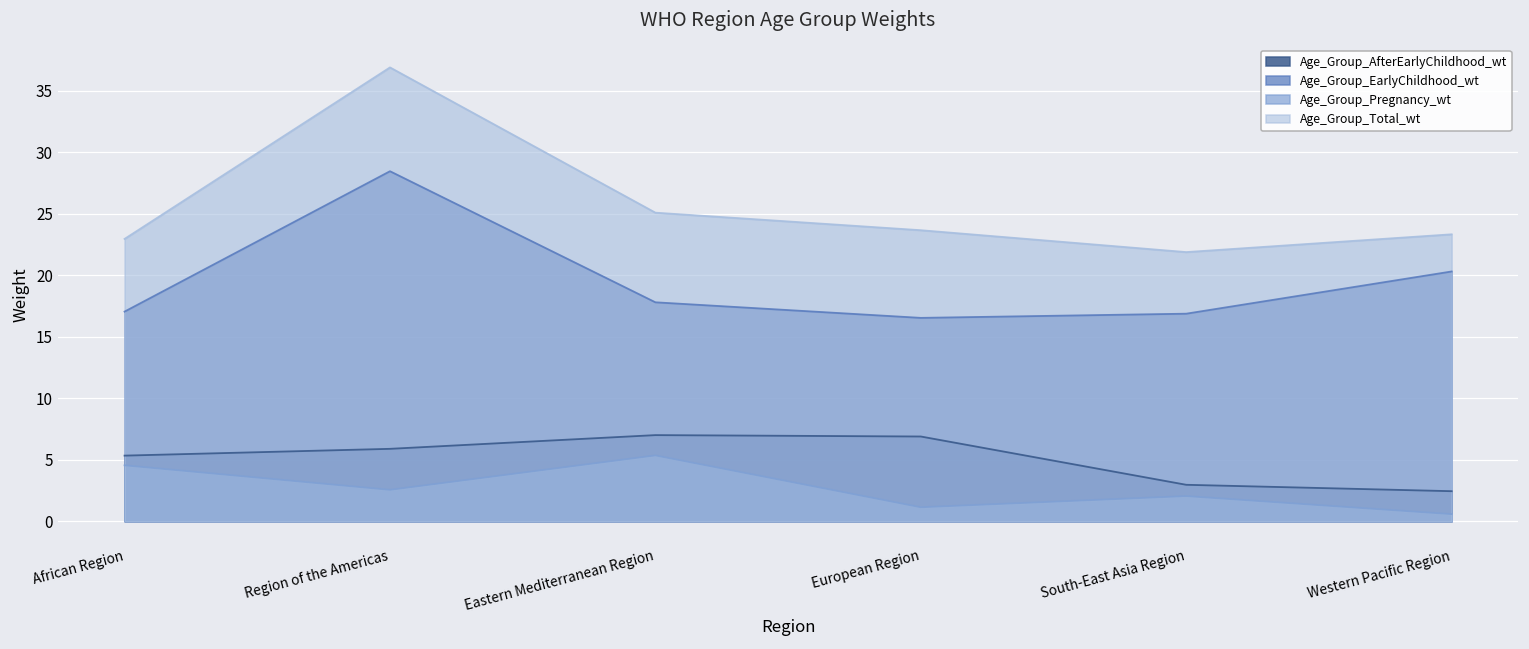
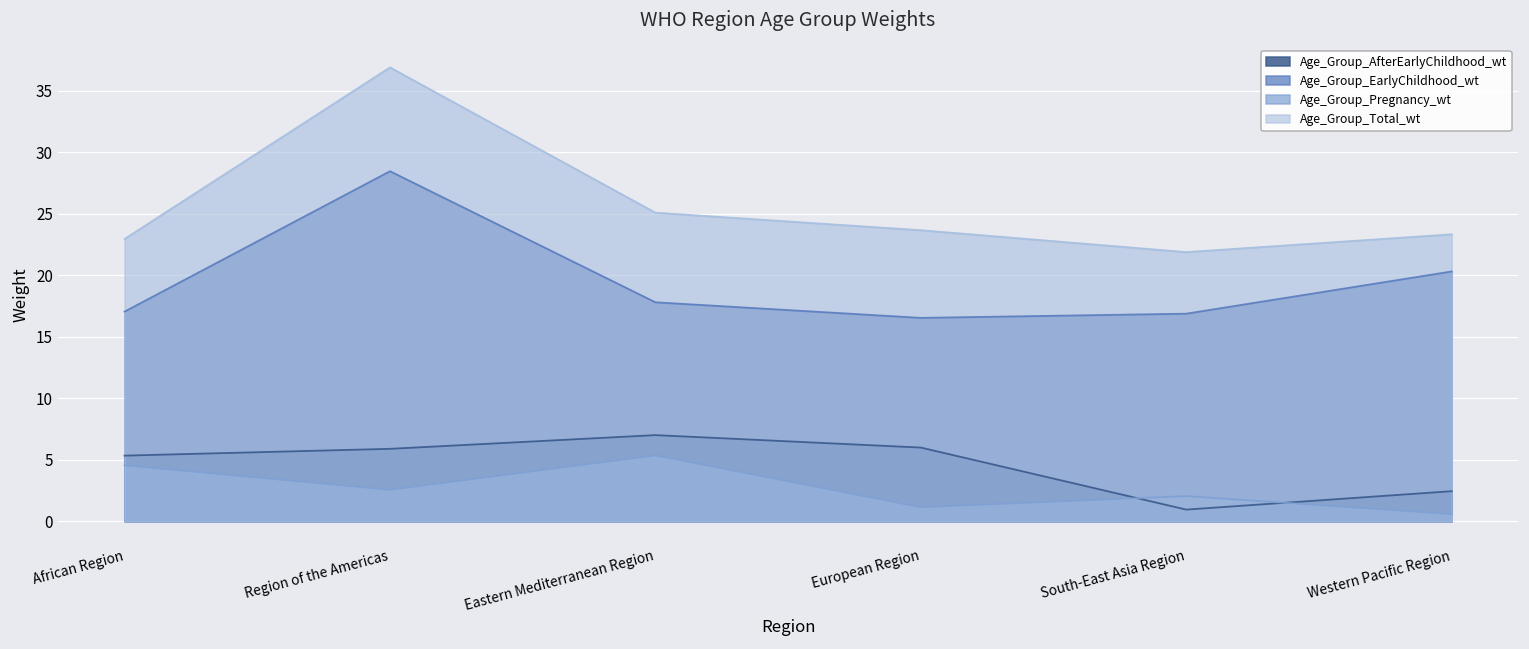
Age_Group_AfterEarlyChildhood_wt, European Region: 6.9 -> 6.0
Age_Group_AfterEarlyChildhood_wt, South-East Asia Region: 3.0 -> 0.9
